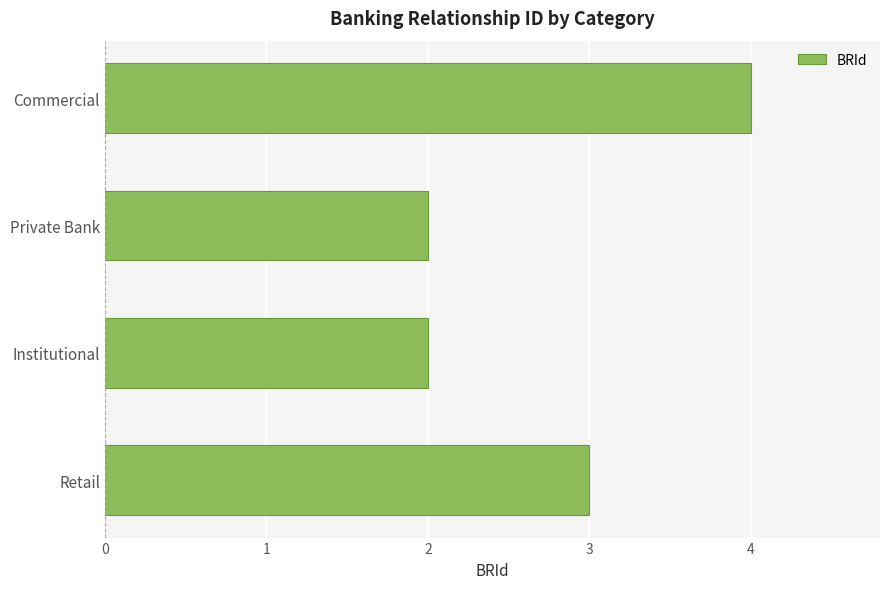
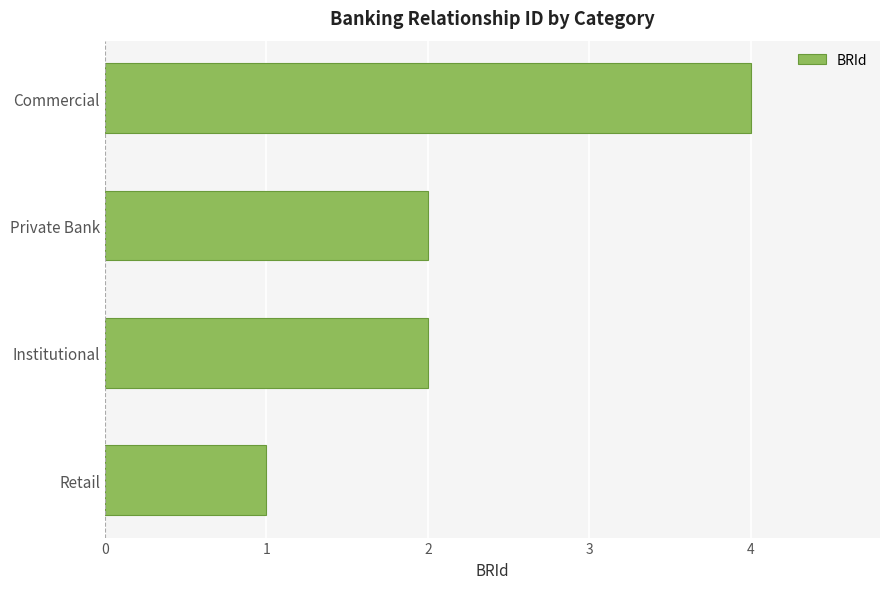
Retail: 3 -> 1
